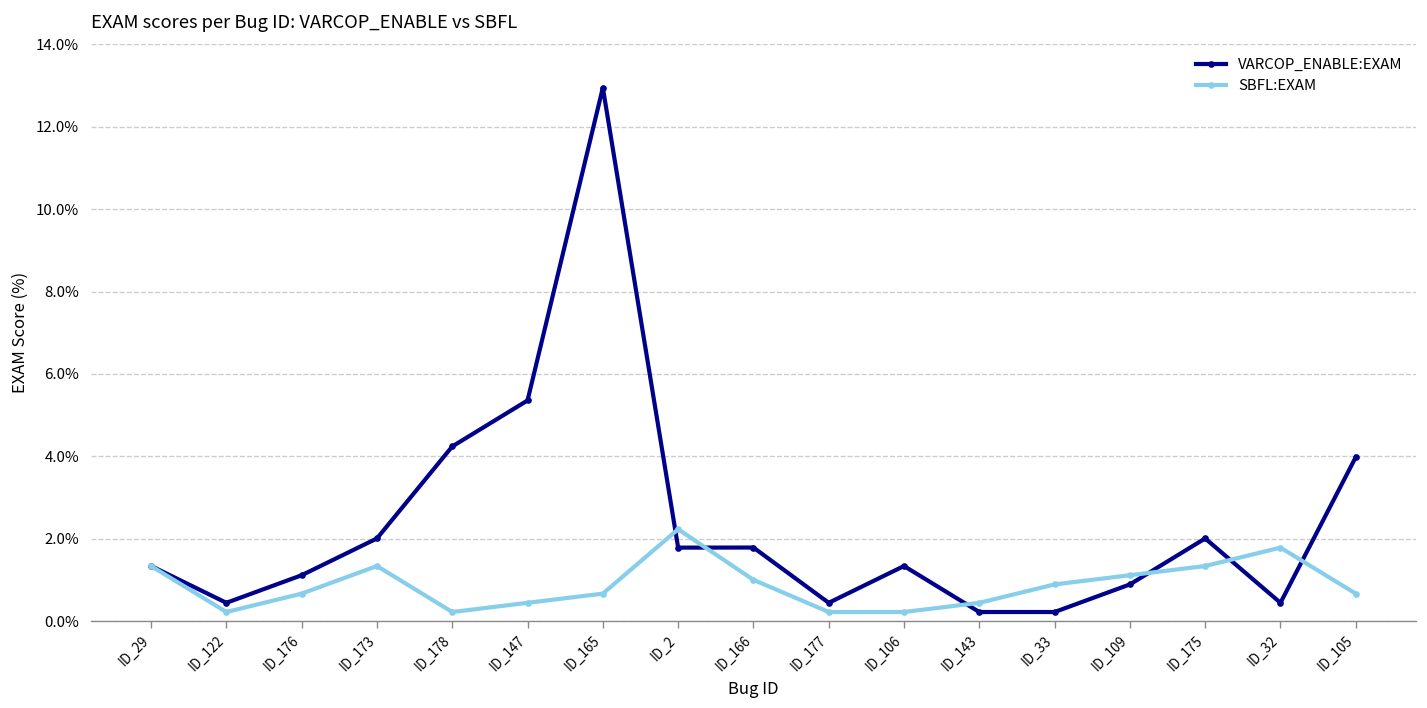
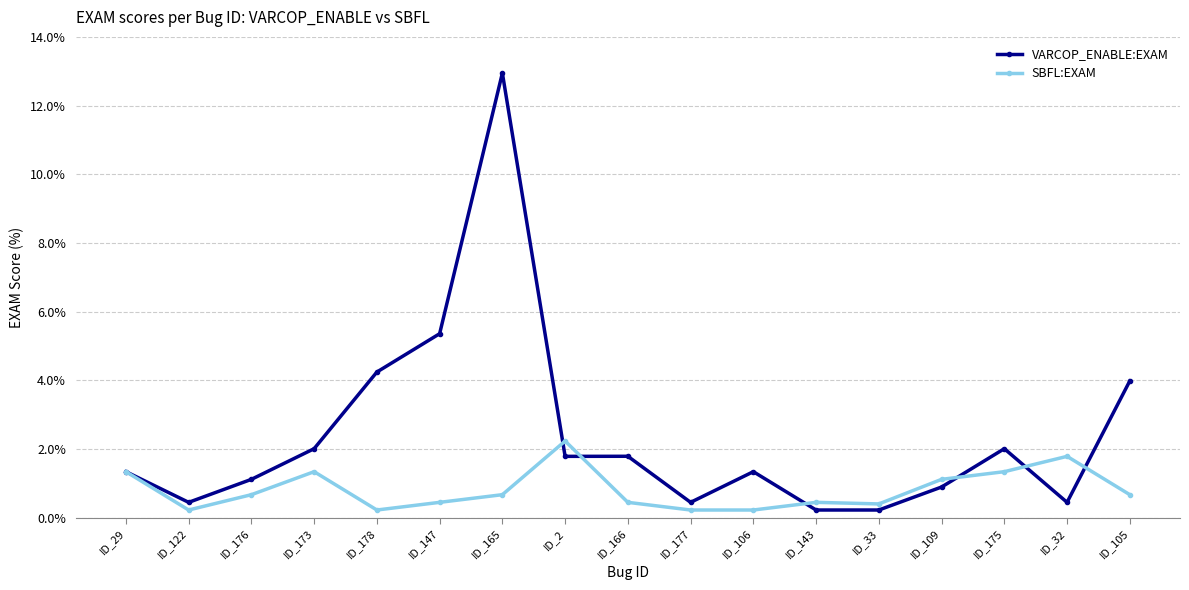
SBFL:EXAM, ID_166: 1.0% -> 0.4%
SBFL:EXAM, ID_33: 0.9% -> 0.4%
